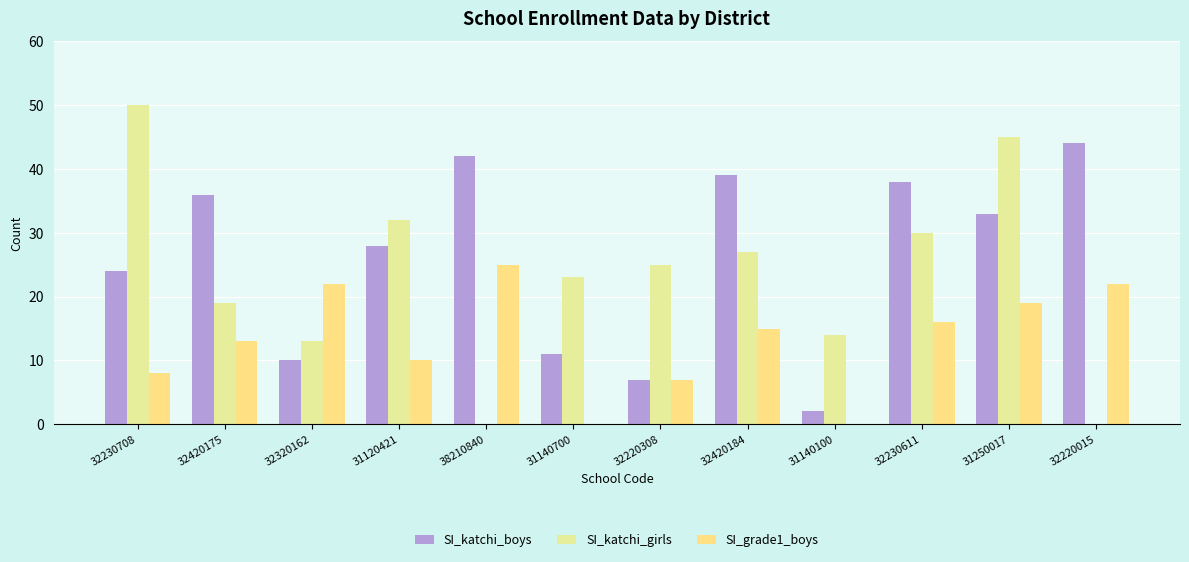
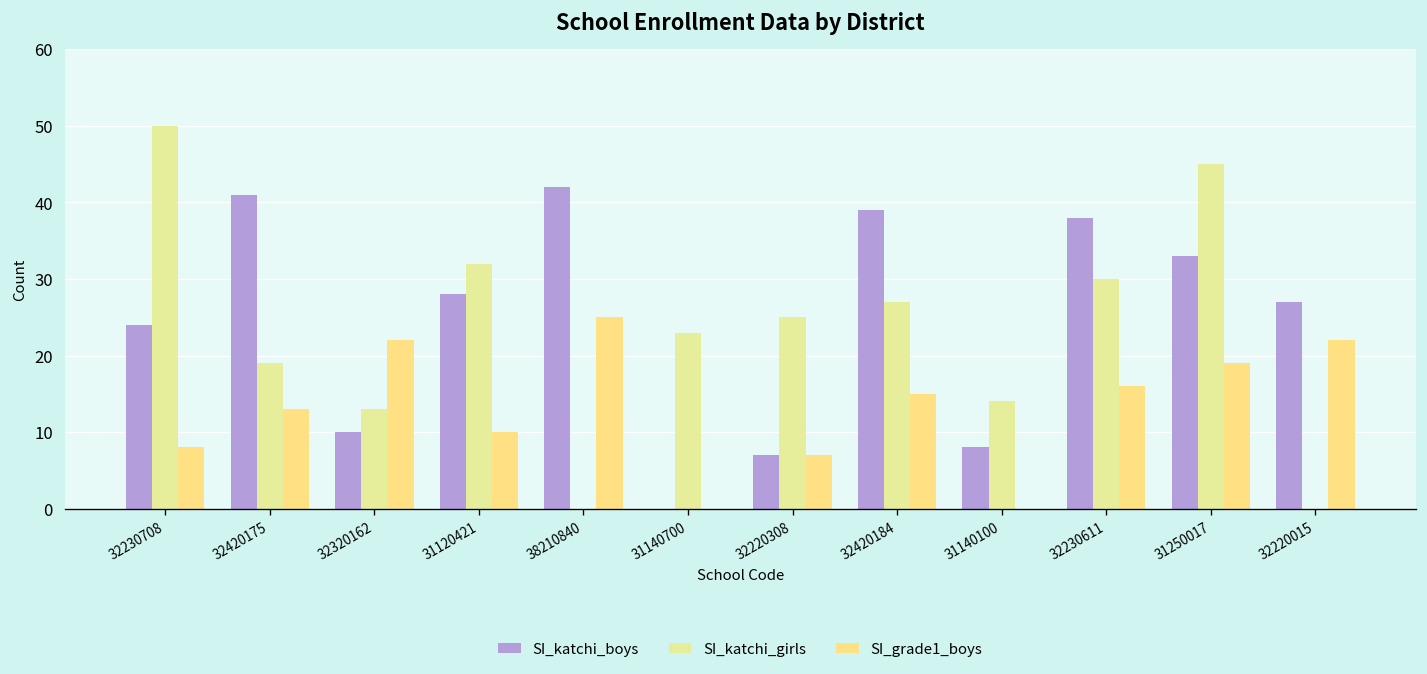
SI_katchi_boys, 32420175: 36 -> 41
SI_katchi_boys, 31140700: 11 -> 0
SI_katchi_boys, 31140100: 2 -> 8
SI_katchi_boys, 32220015: 44 -> 27
